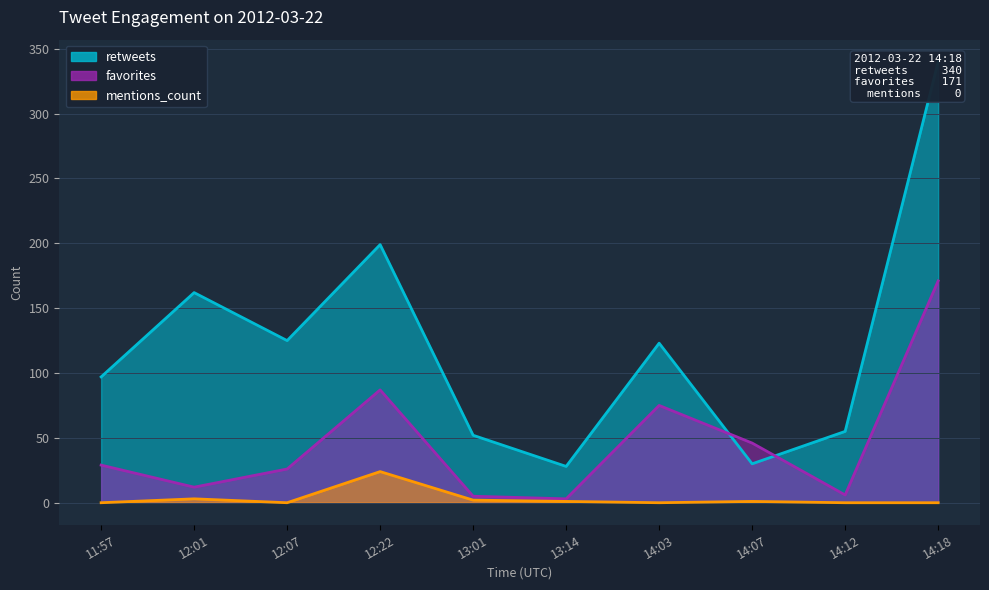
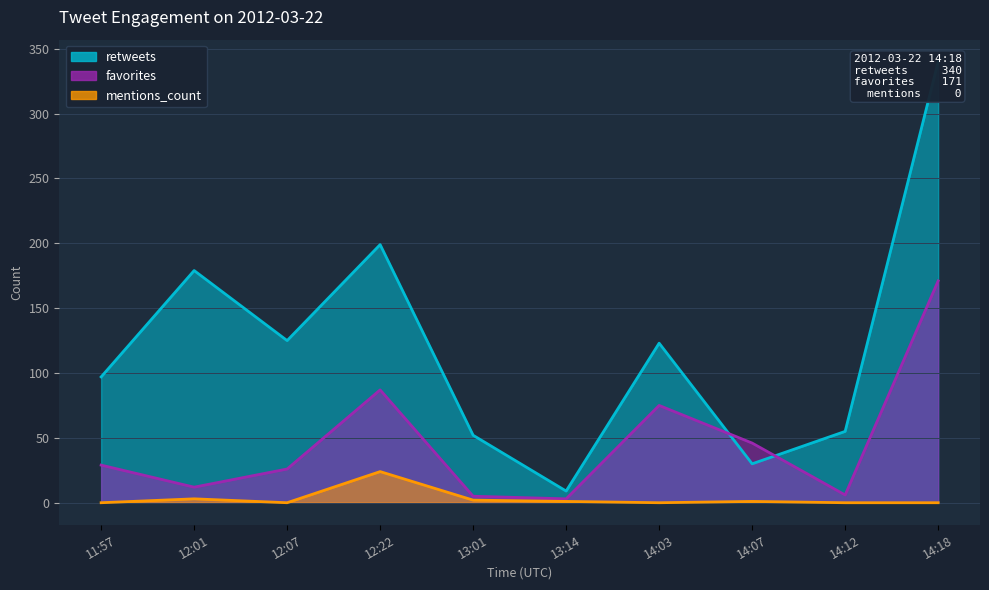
retweets, 12:01: 162 -> 179
retweets, 13:14: 28 -> 9
